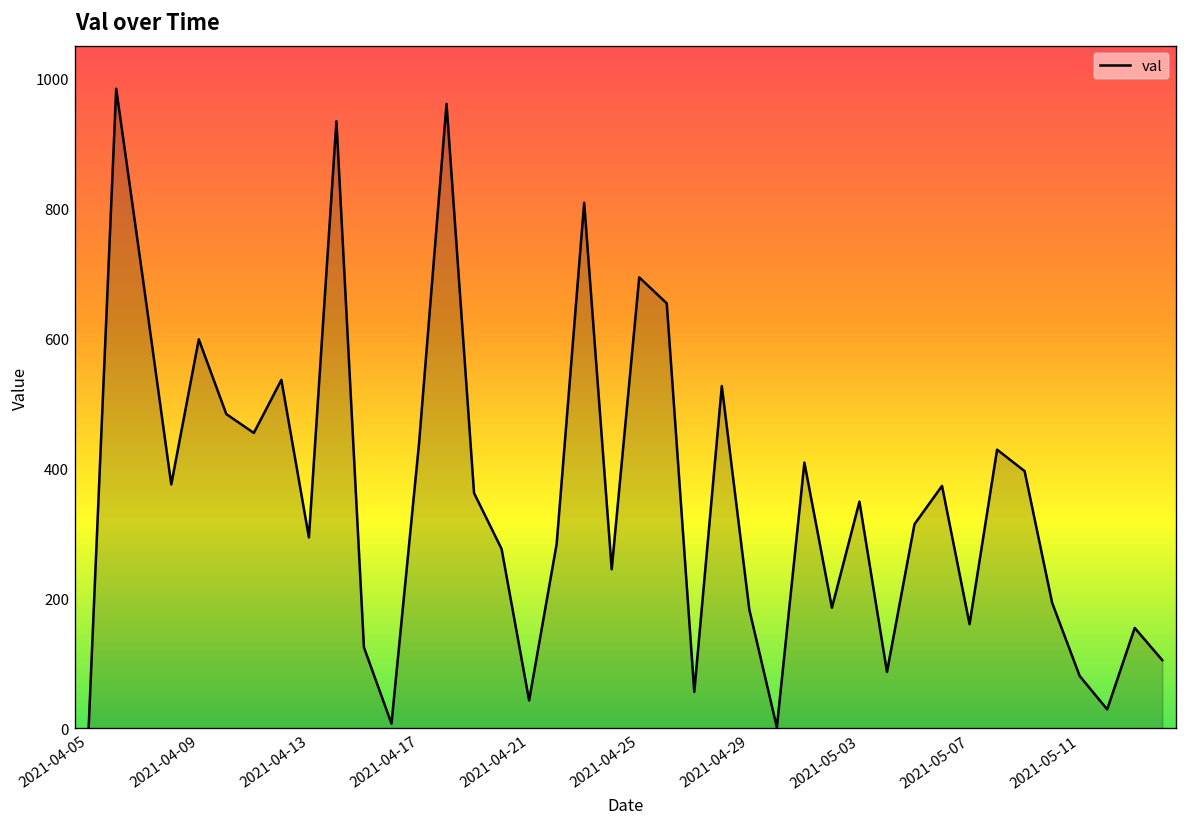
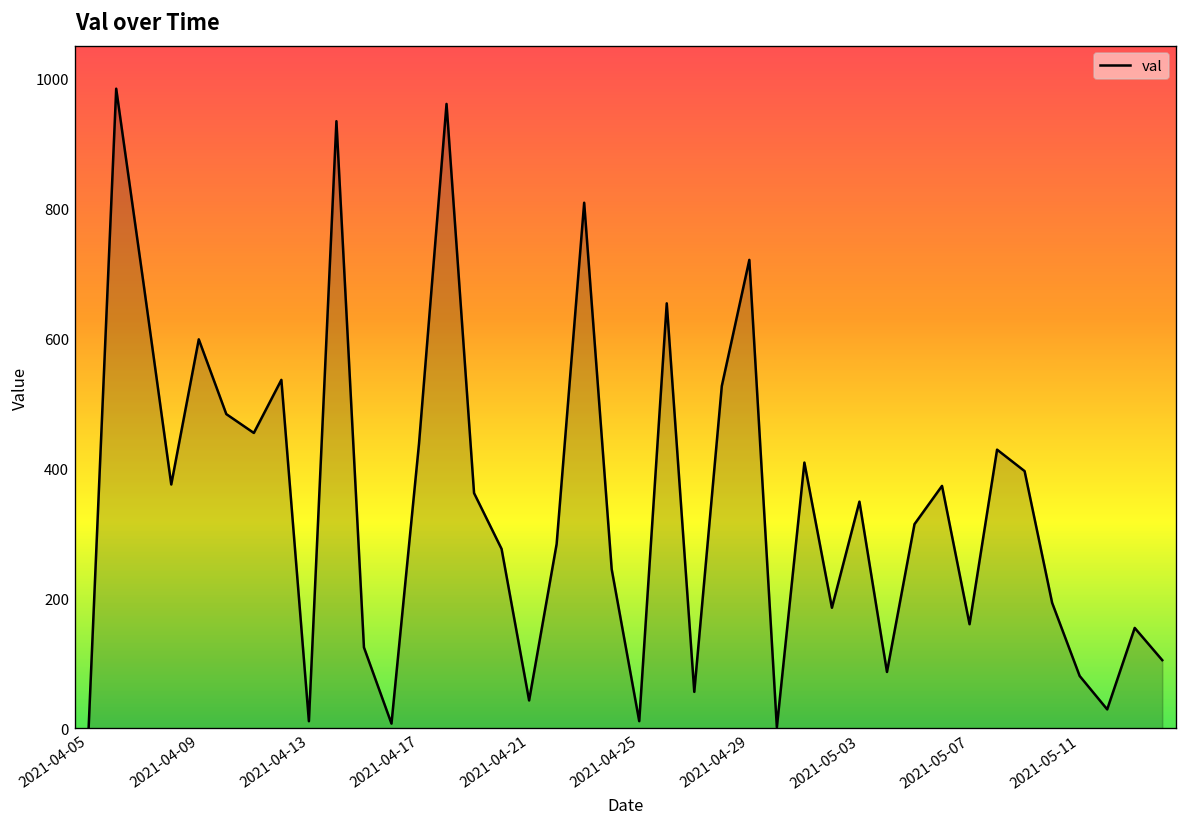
2021-04-13: 290 -> 10
2021-04-25: 690 -> 10
2021-04-29: 180 -> 720
